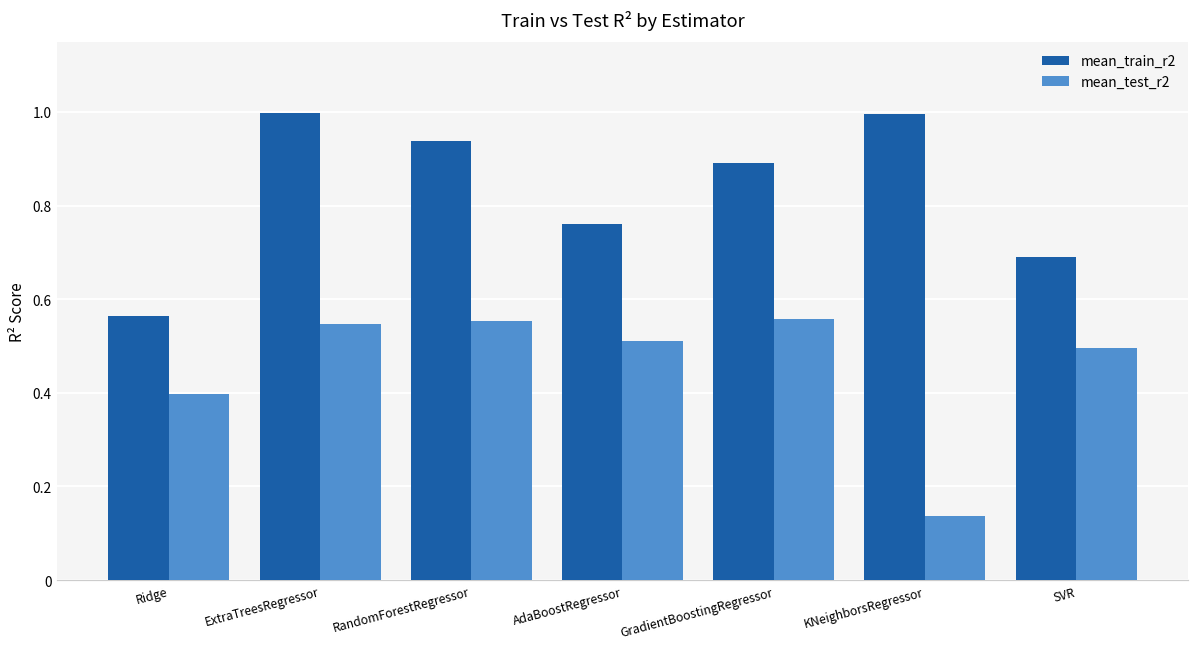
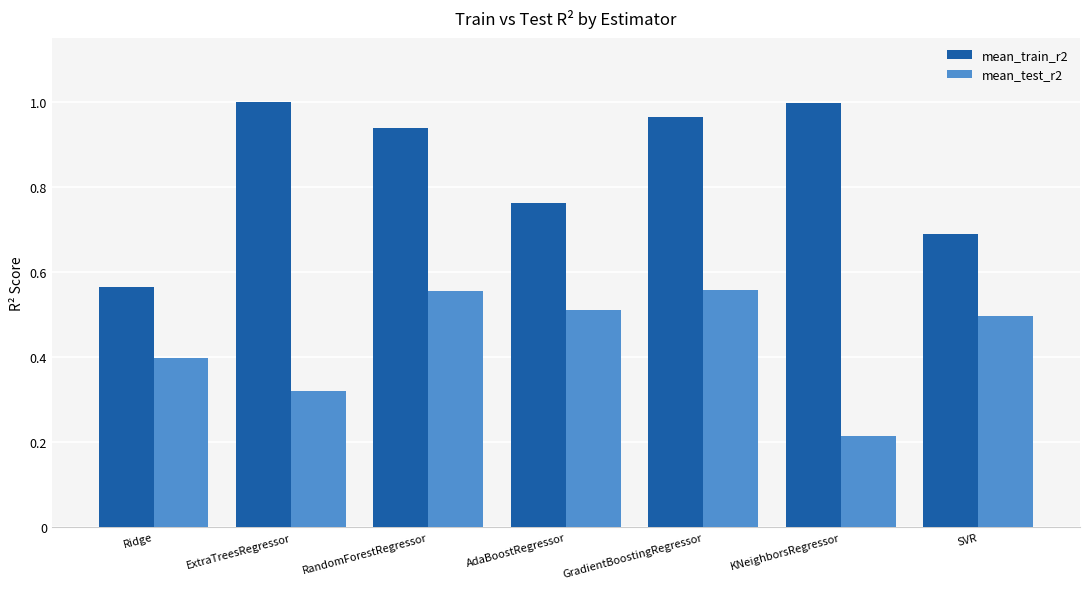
mean_test_r2, ExtraTreesRegressor: 0.55 -> 0.32
mean_train_r2, GradientBoostingRegressor: 0.89 -> 0.96
mean_test_r2, KNeighborsRegressor: 0.14 -> 0.21
